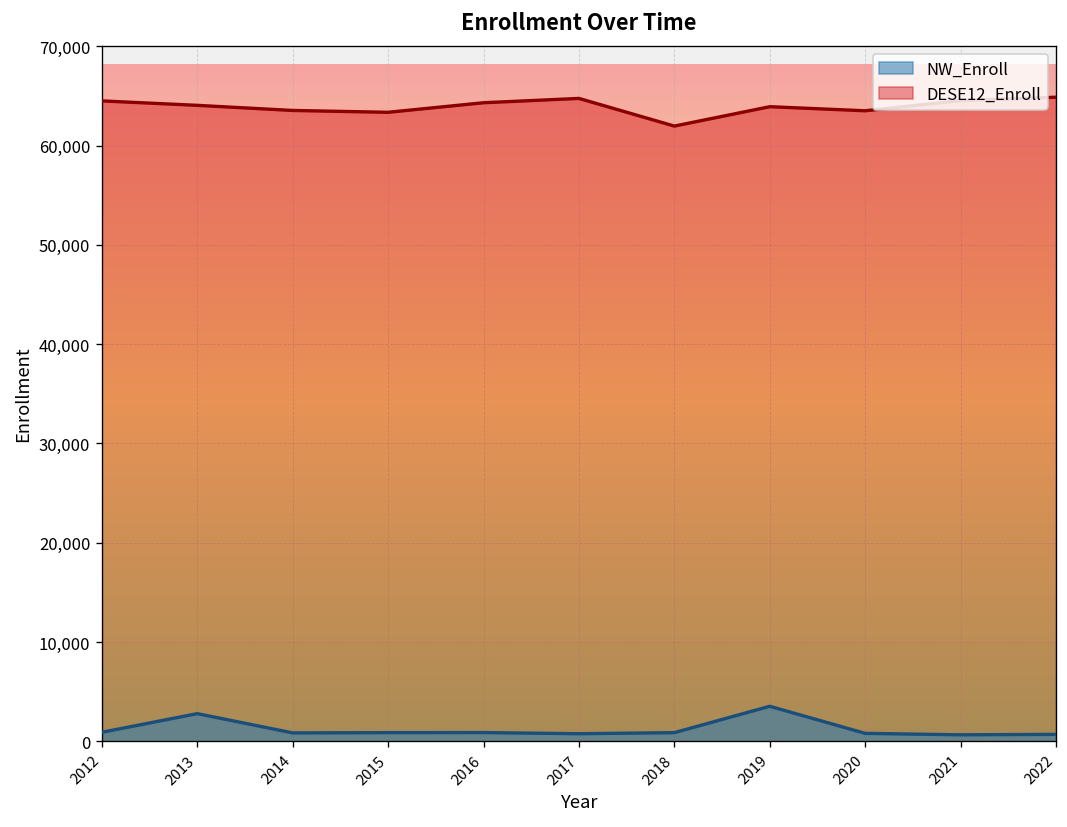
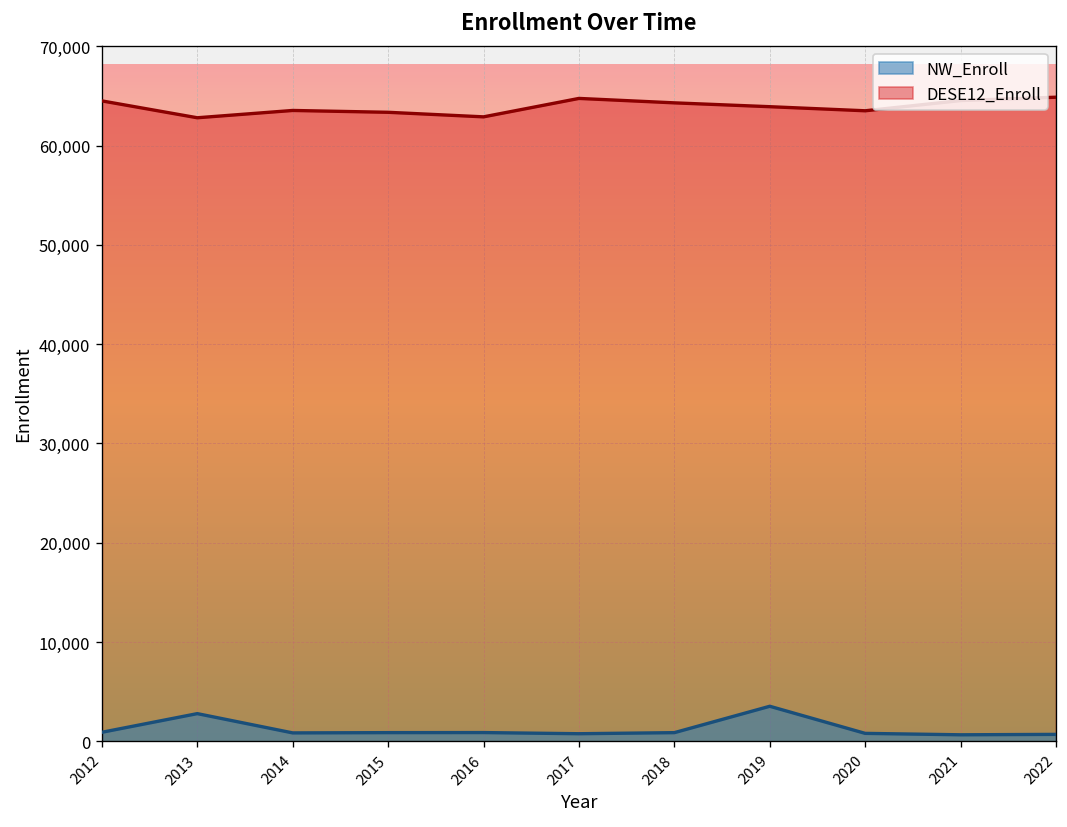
DESE12_Enroll, 2013: 64,000 -> 63,000
DESE12_Enroll, 2016: 64,000 -> 63,000
DESE12_Enroll, 2018: 62,000 -> 64,000
